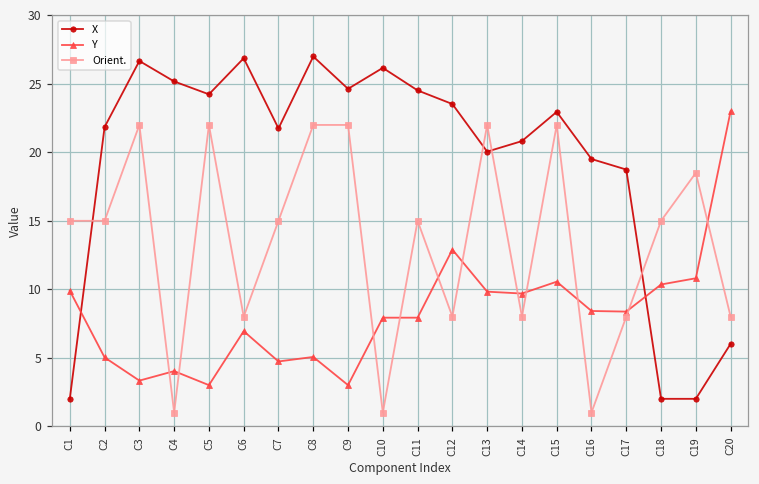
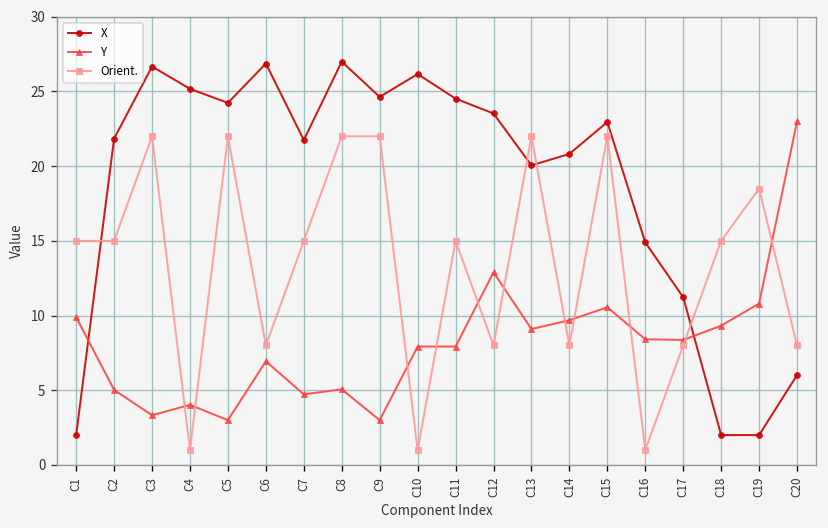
Y, C13: 9.8 -> 9.1
X, C16: 19.5 -> 14.9
X, C17: 18.7 -> 11.2
Y, C18: 10.3 -> 9.3
